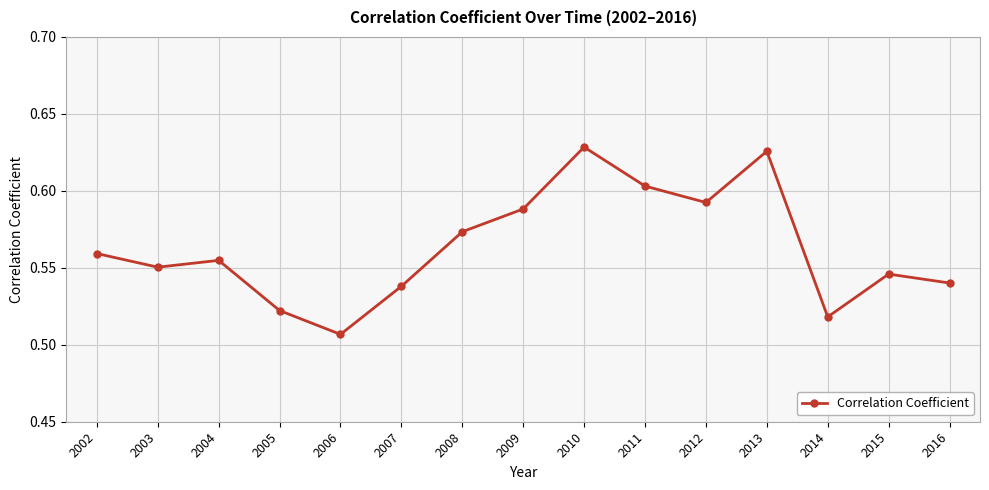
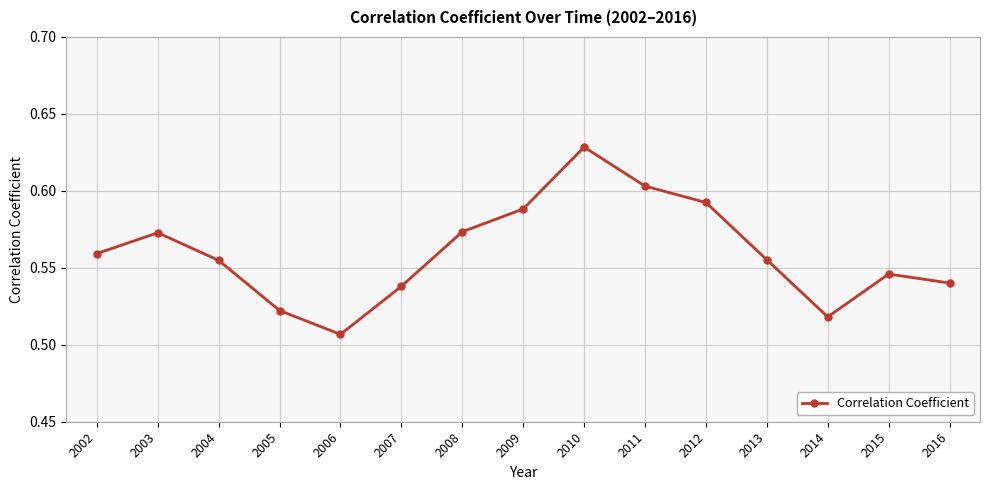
2003: 0.550 -> 0.573
2013: 0.626 -> 0.555
